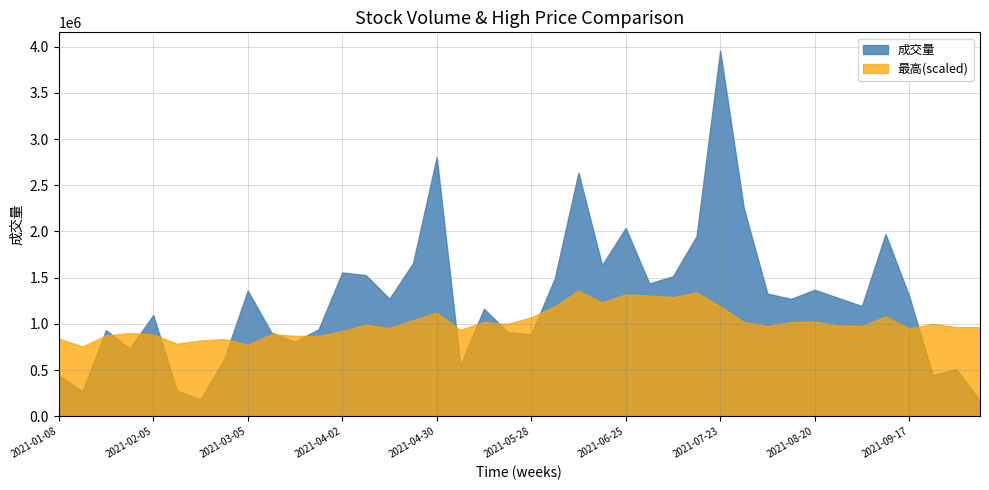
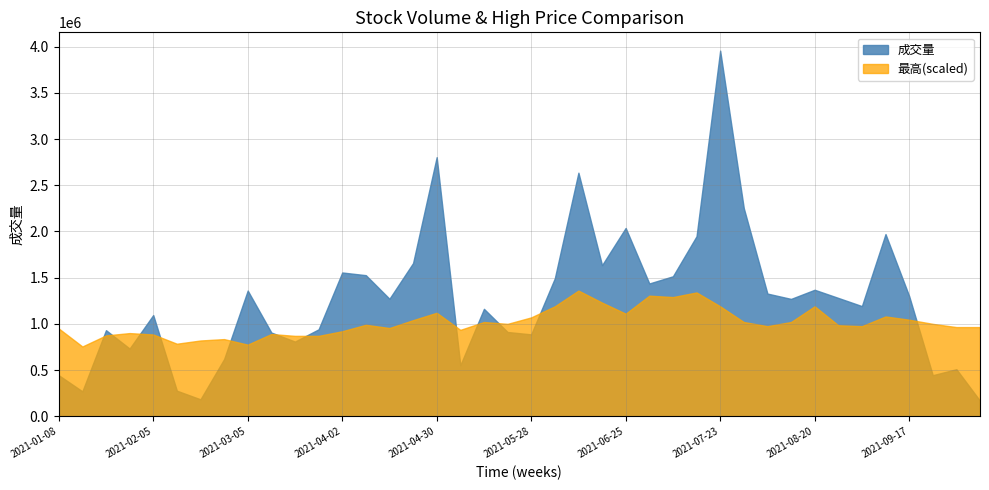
最高(scaled), 2021-01-08: 800000 -> 1000000
最高(scaled), 2021-06-25: 1300000 -> 1100000
最高(scaled), 2021-08-20: 1000000 -> 1200000
最高(scaled), 2021-09-17: 950000 -> 1040000
